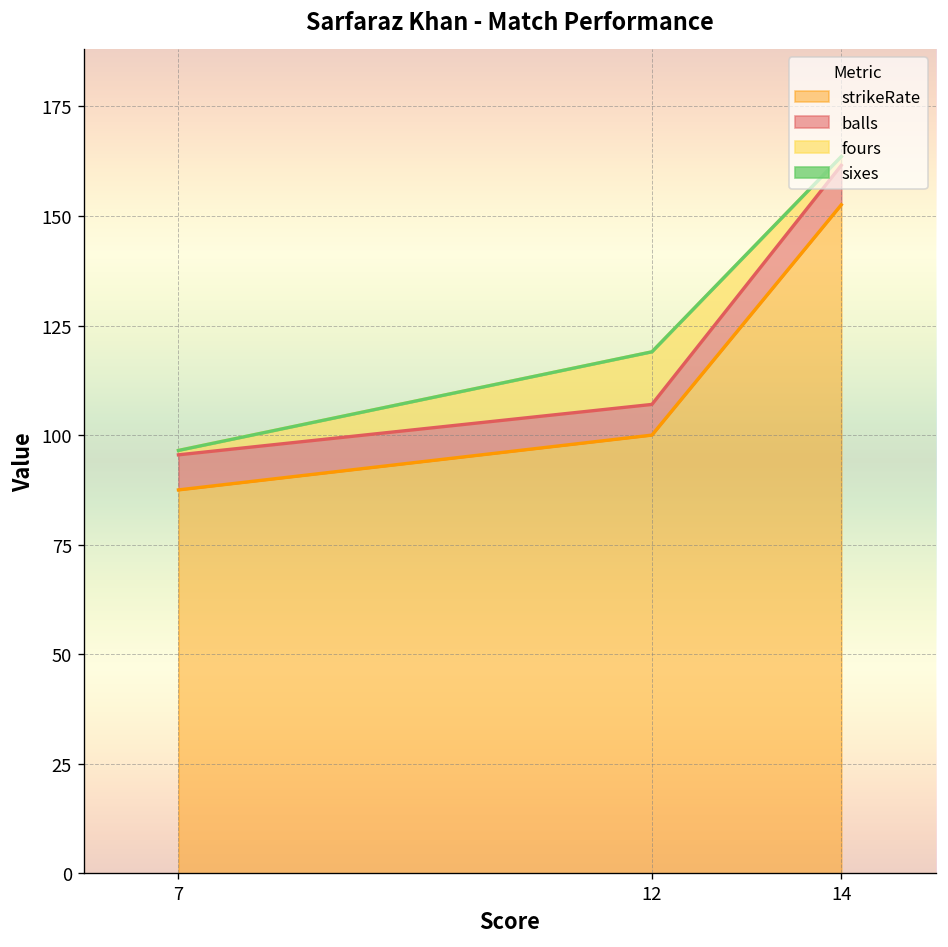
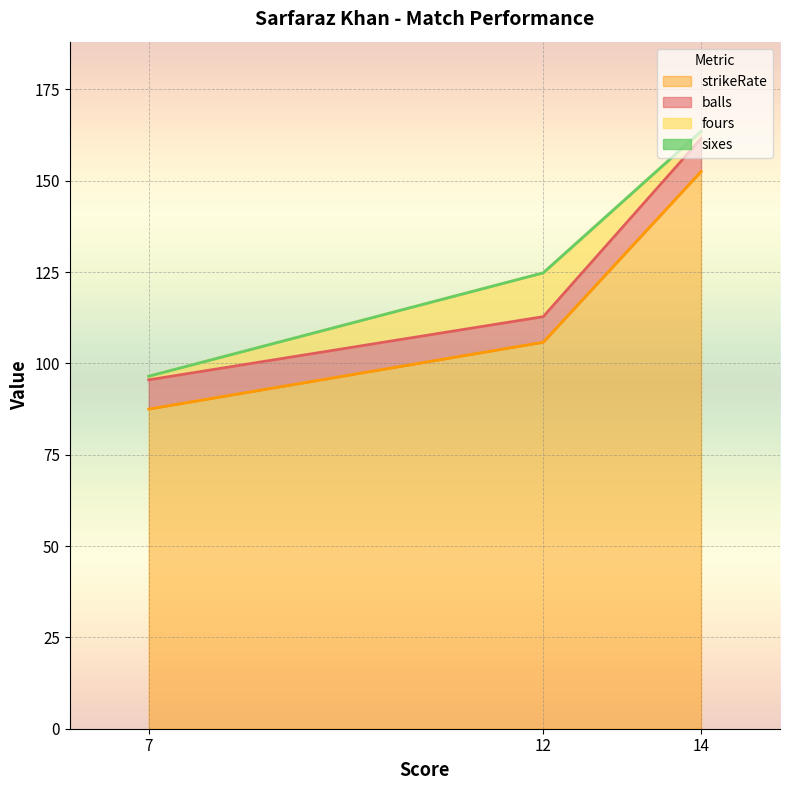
strikeRate, 12: 100 -> 106
